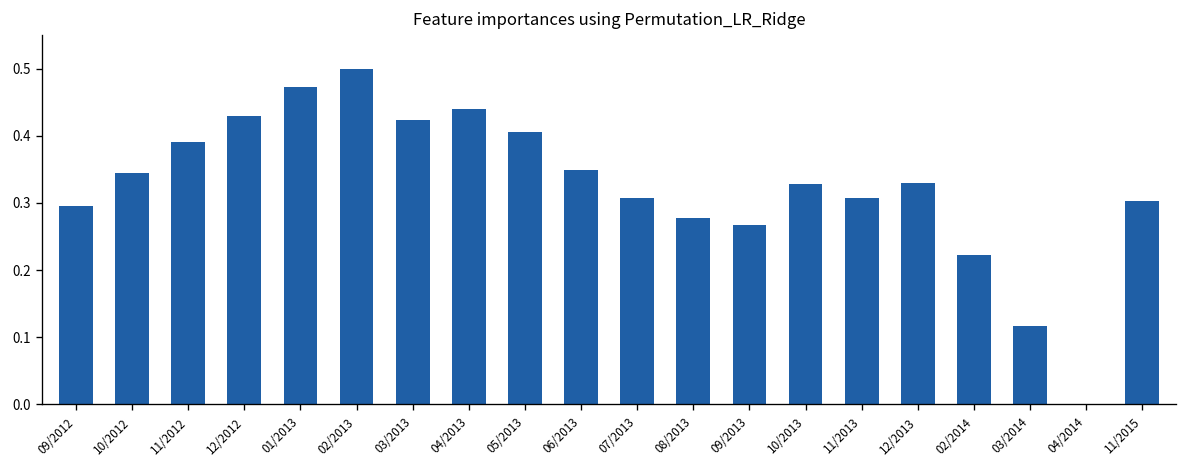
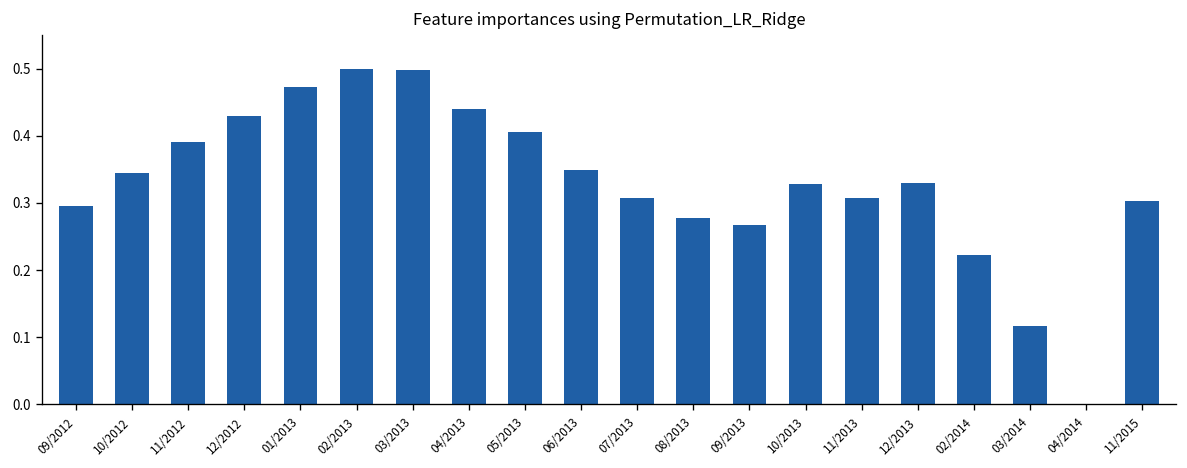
03/2013: 0.42 -> 0.50
